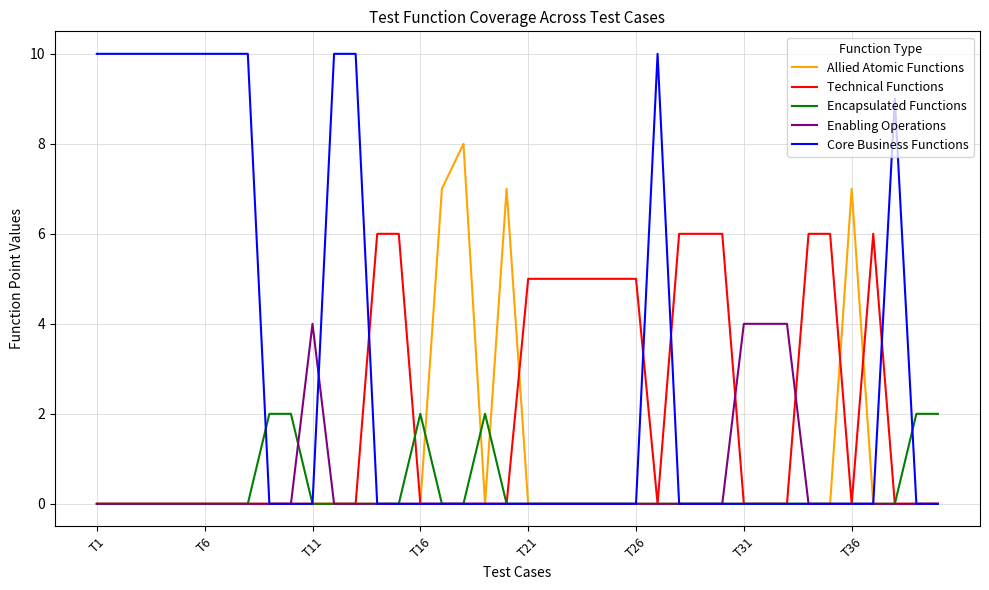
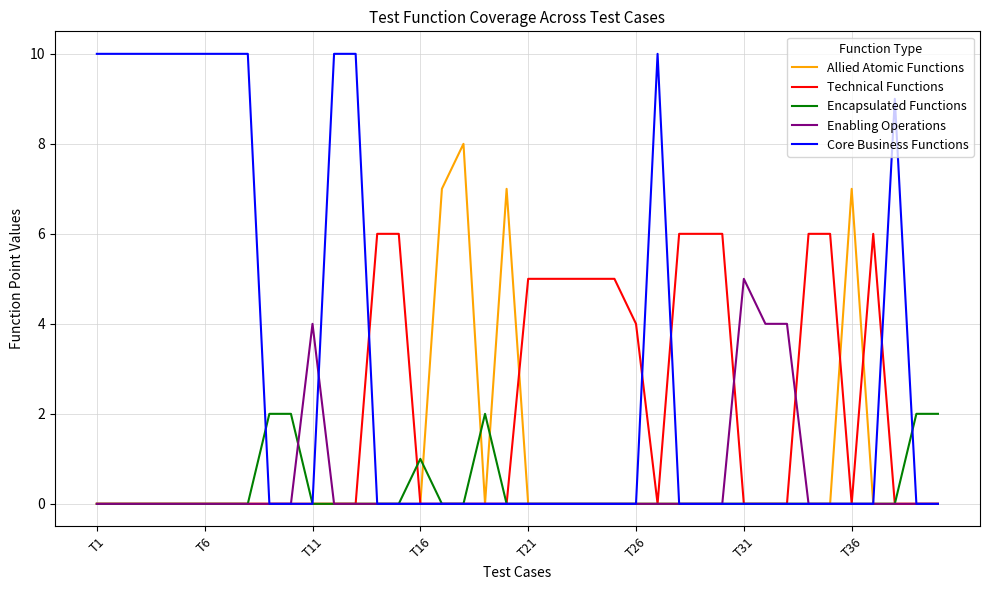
Encapsulated Functions, T16: 2 -> 1
Technical Functions, T26: 5 -> 4
Enabling Operations, T31: 4 -> 5
